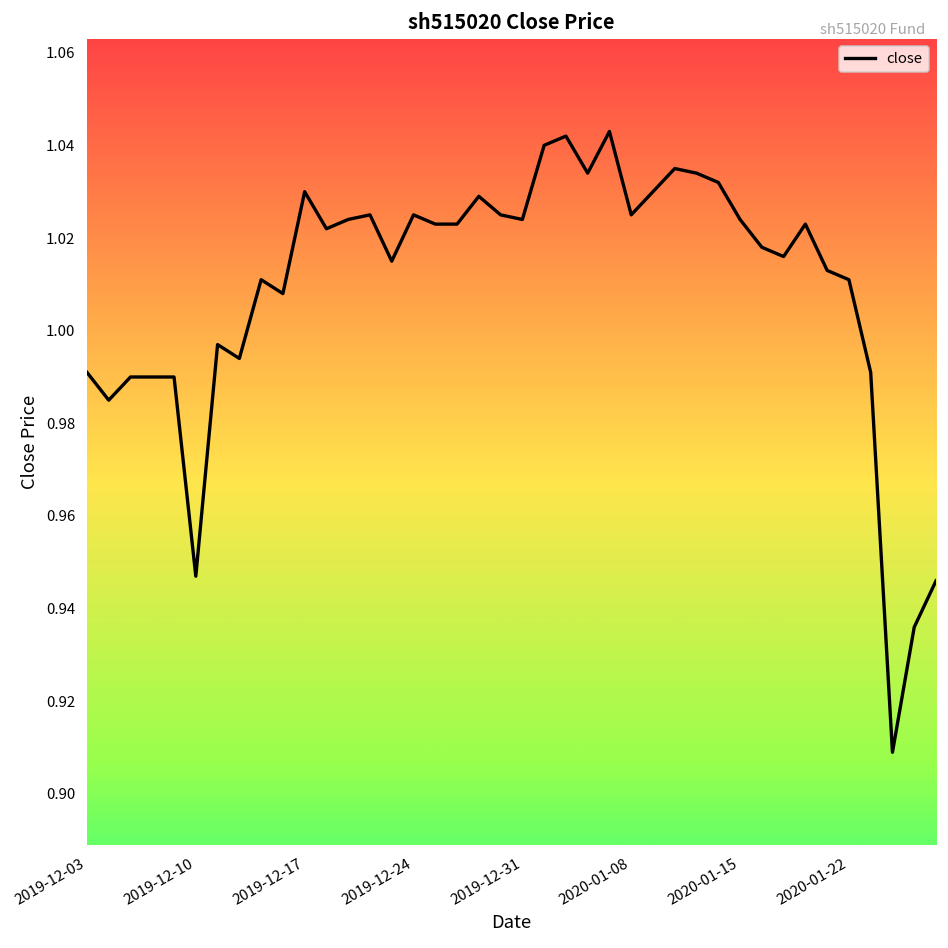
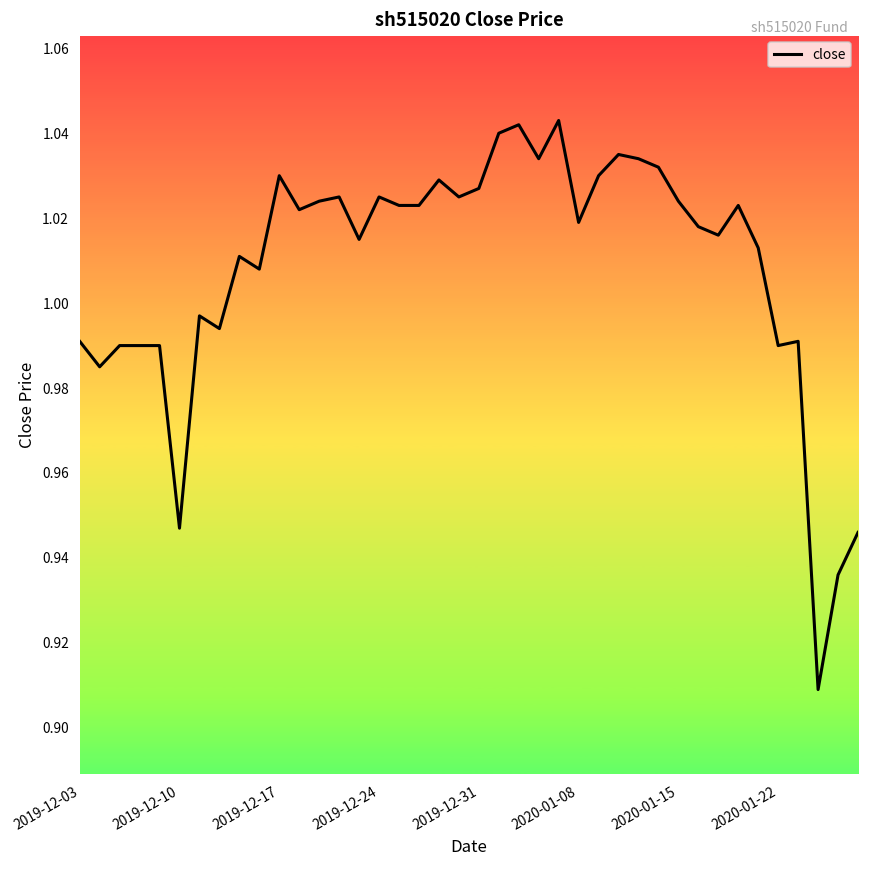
2019-12-31: 1.024 -> 1.027
2020-01-08: 1.025 -> 1.019
2020-01-22: 1.011 -> 0.990
